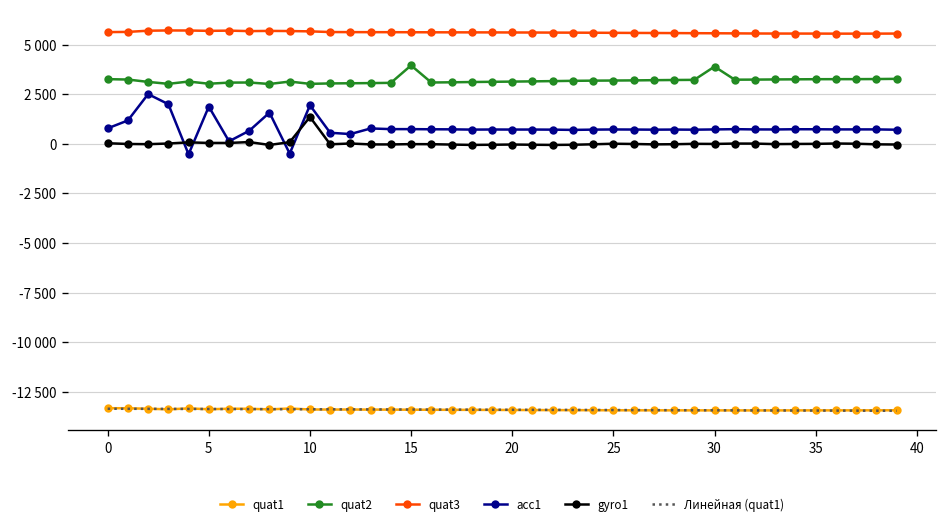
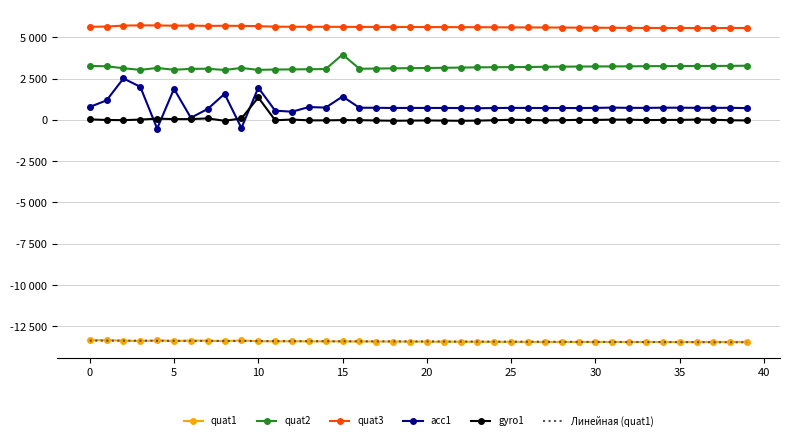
acc1, 15: 700 -> 1400
quat2, 30: 3900 -> 3200
